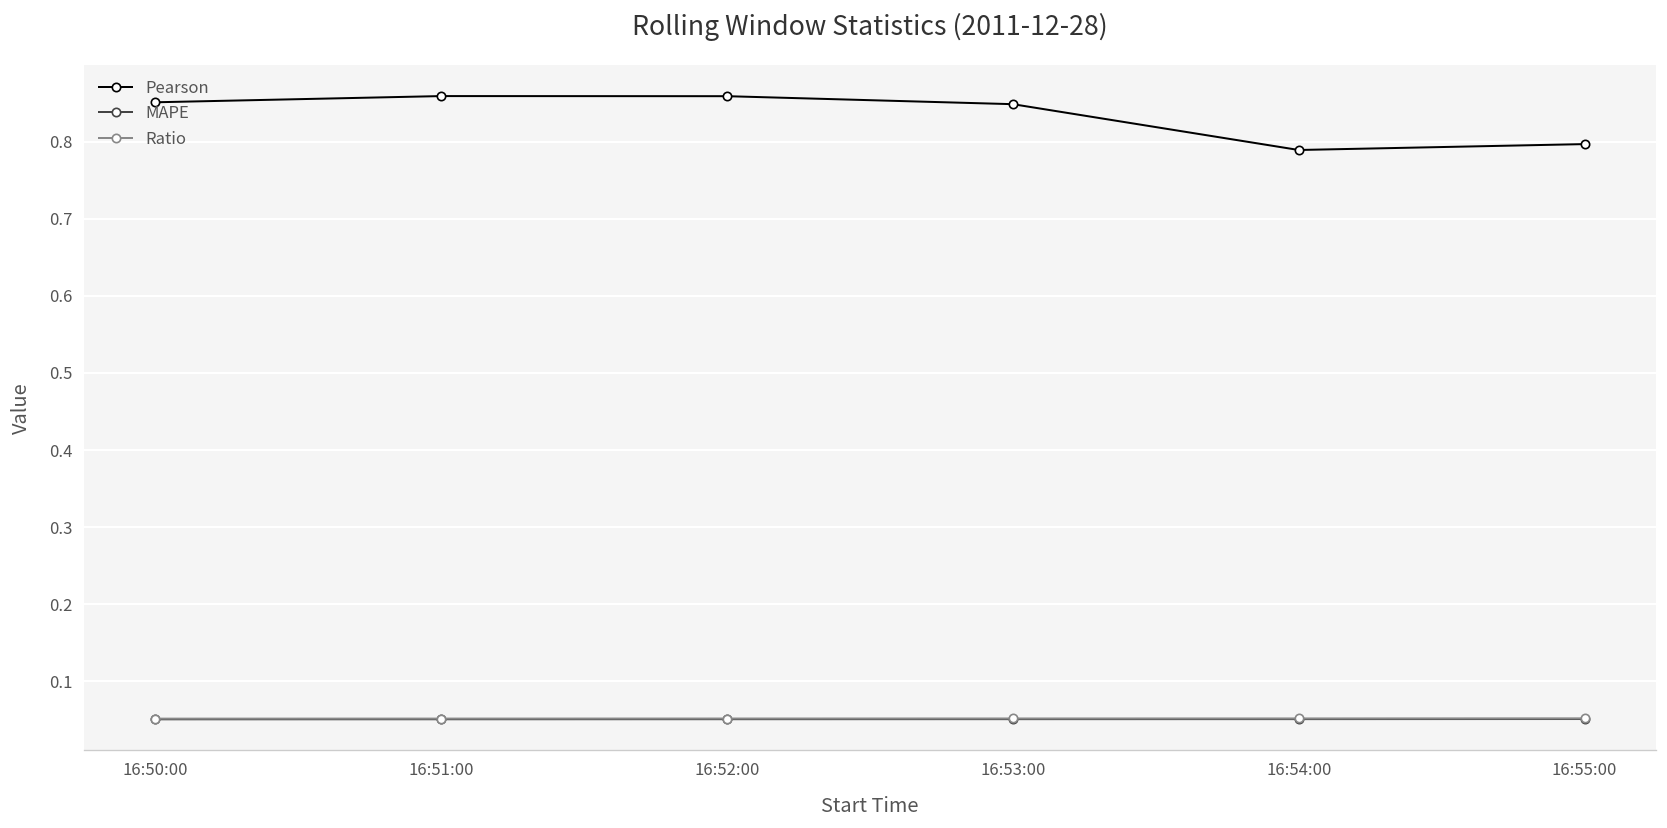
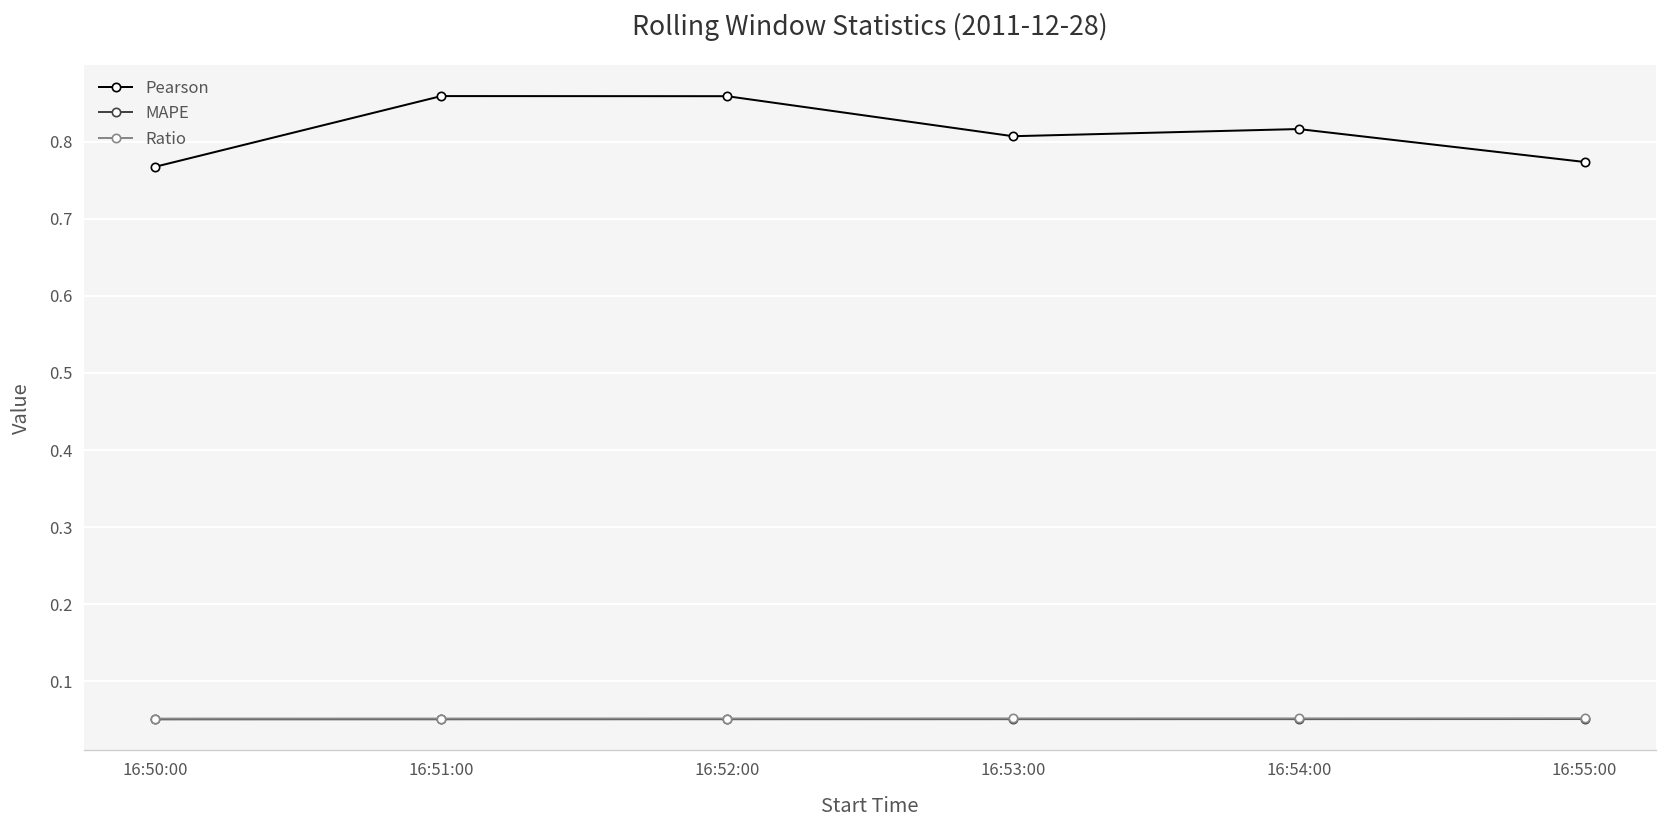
Pearson, 16:50:00: 0.85 -> 0.77
Pearson, 16:53:00: 0.85 -> 0.81
Pearson, 16:54:00: 0.79 -> 0.82
Pearson, 16:55:00: 0.80 -> 0.77
